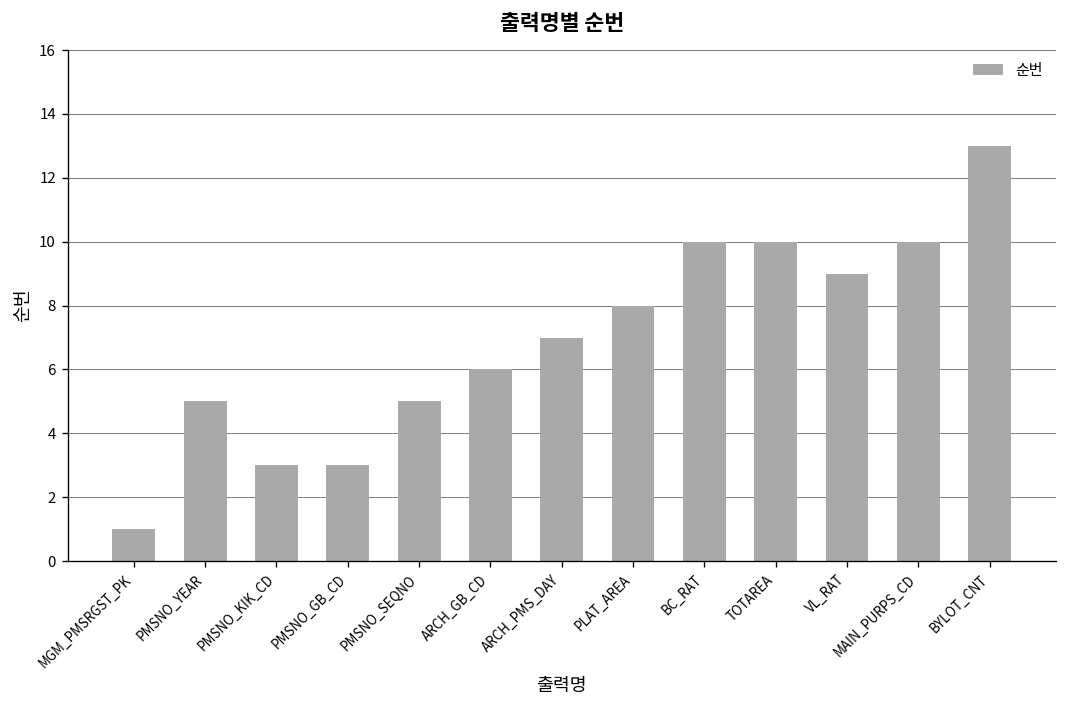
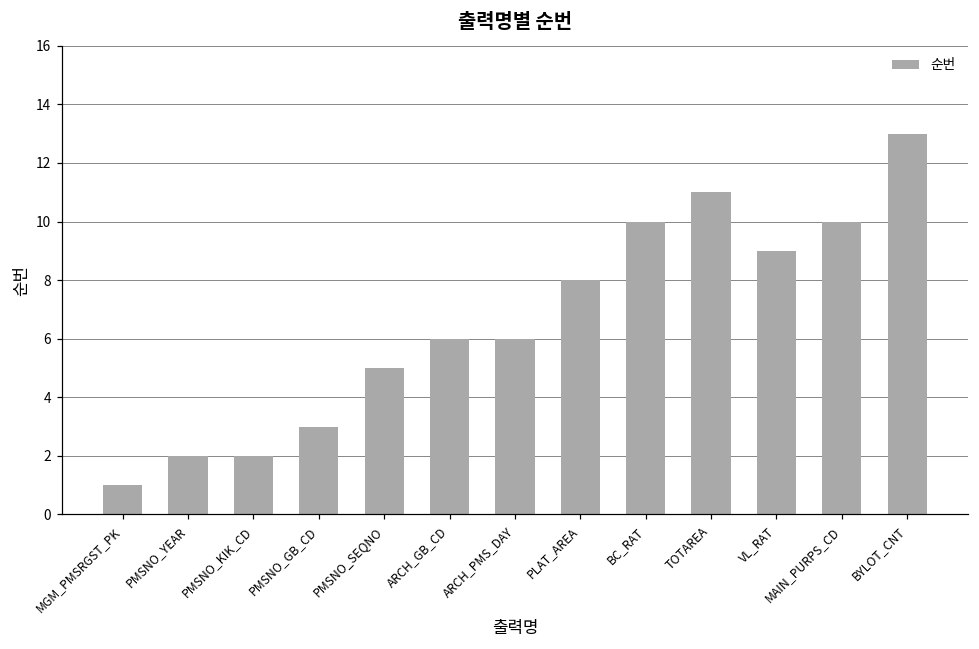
PMSNO_YEAR: 5 -> 2
PMSNO_KIK_CD: 3 -> 2
ARCH_PMS_DAY: 7 -> 6
TOTAREA: 10 -> 11
